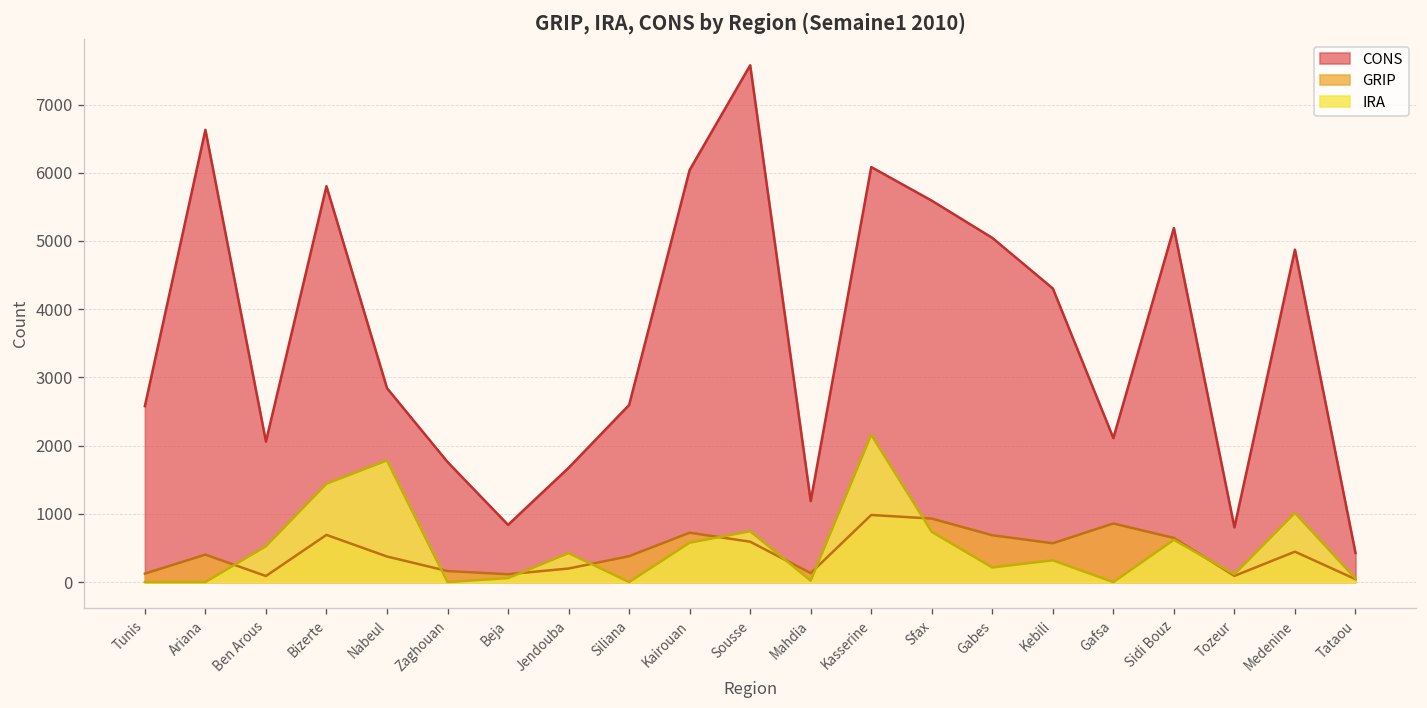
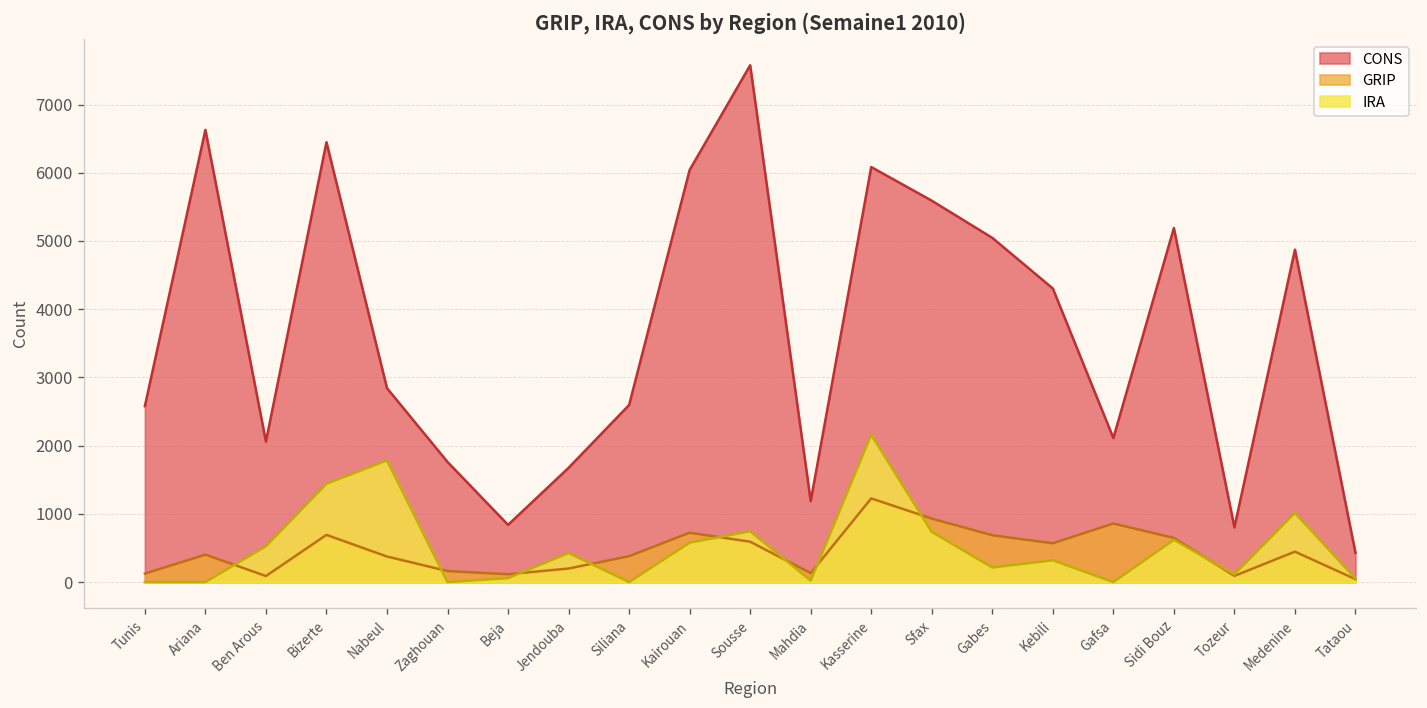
CONS, Bizerte: 5800 -> 6400
GRIP, Kasserine: 1000 -> 1200
